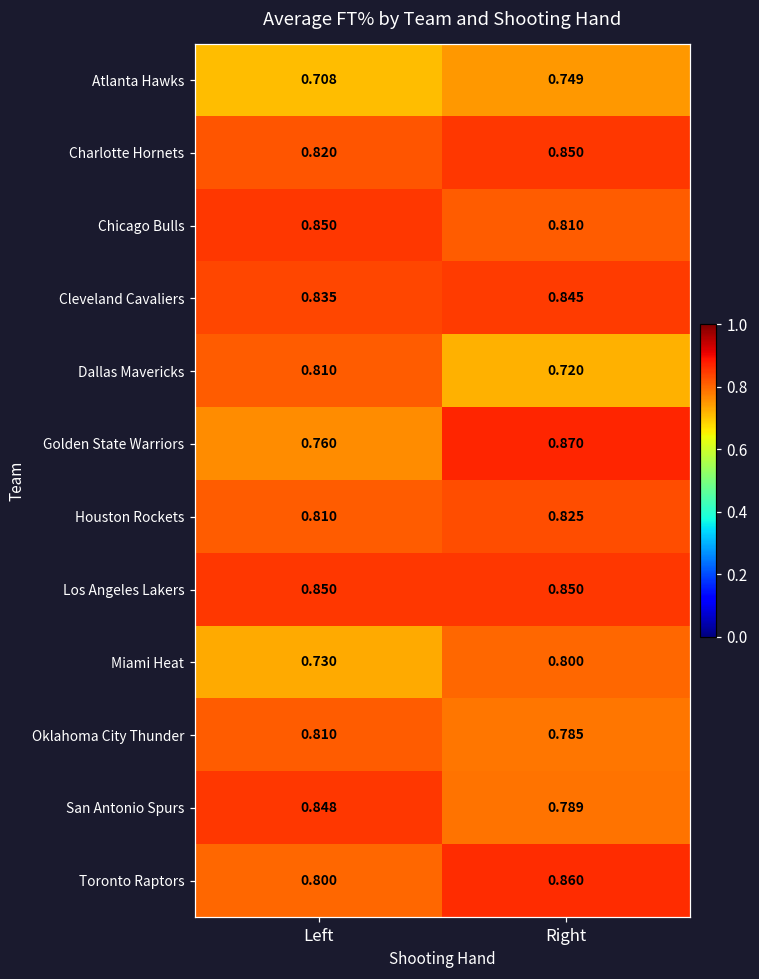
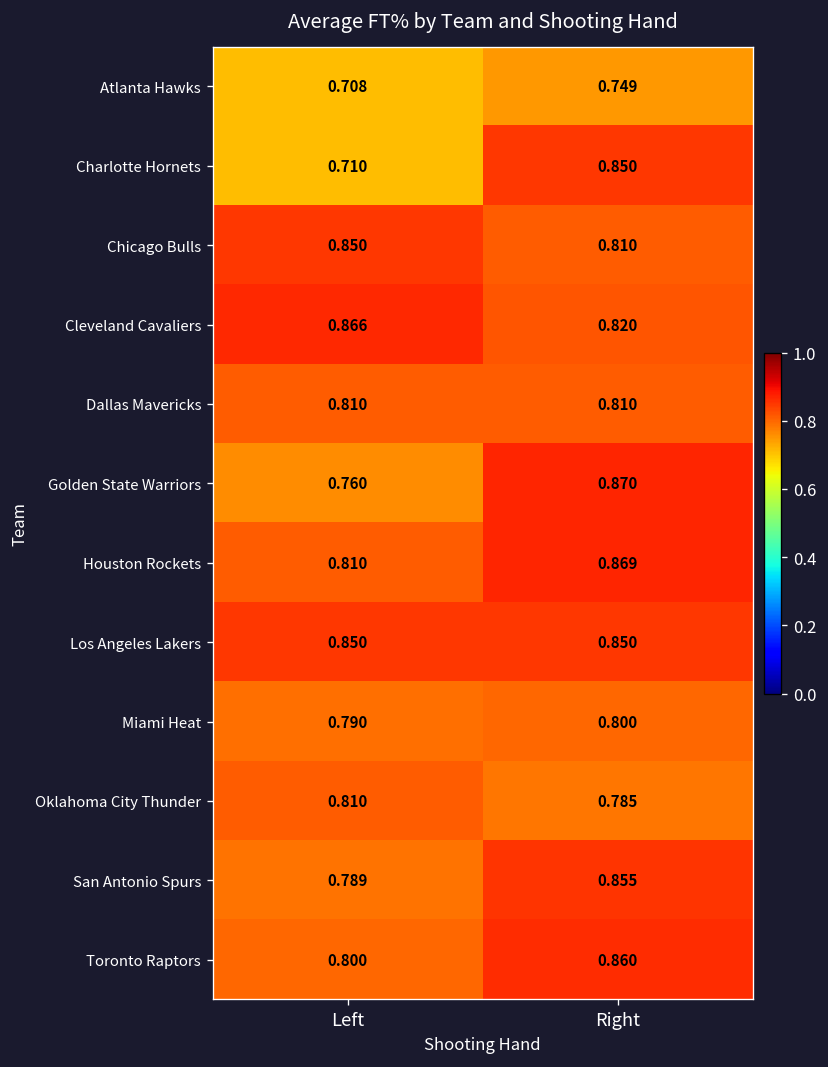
Charlotte Hornets, Left: 0.820 -> 0.710
Cleveland Cavaliers, Left: 0.835 -> 0.866
Cleveland Cavaliers, Right: 0.845 -> 0.820
Dallas Mavericks, Right: 0.720 -> 0.810
Houston Rockets, Right: 0.825 -> 0.869
Miami Heat, Left: 0.730 -> 0.790
San Antonio Spurs, Left: 0.848 -> 0.789
San Antonio Spurs, Right: 0.789 -> 0.855
